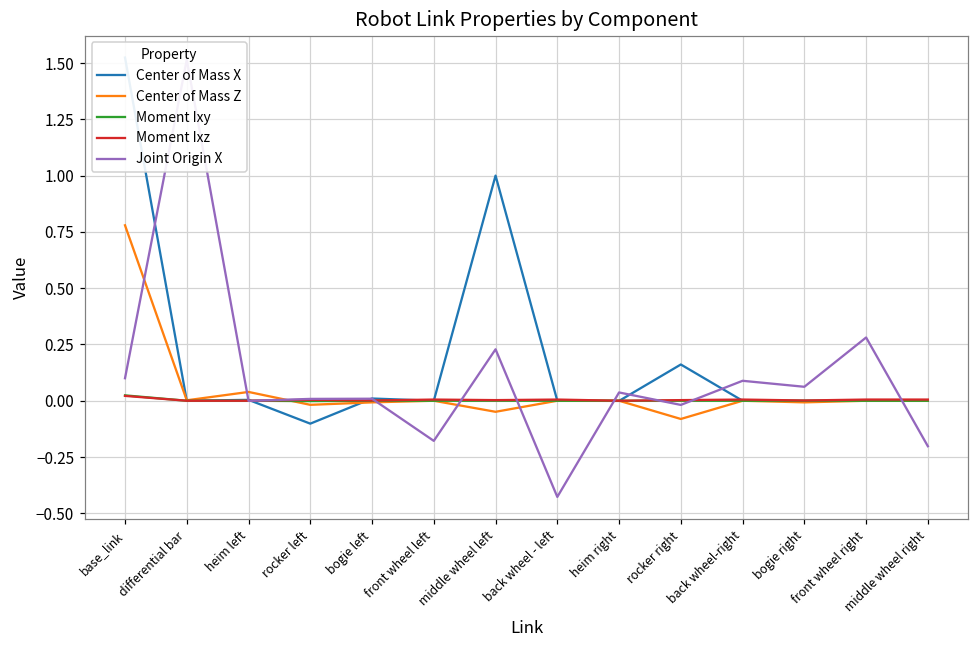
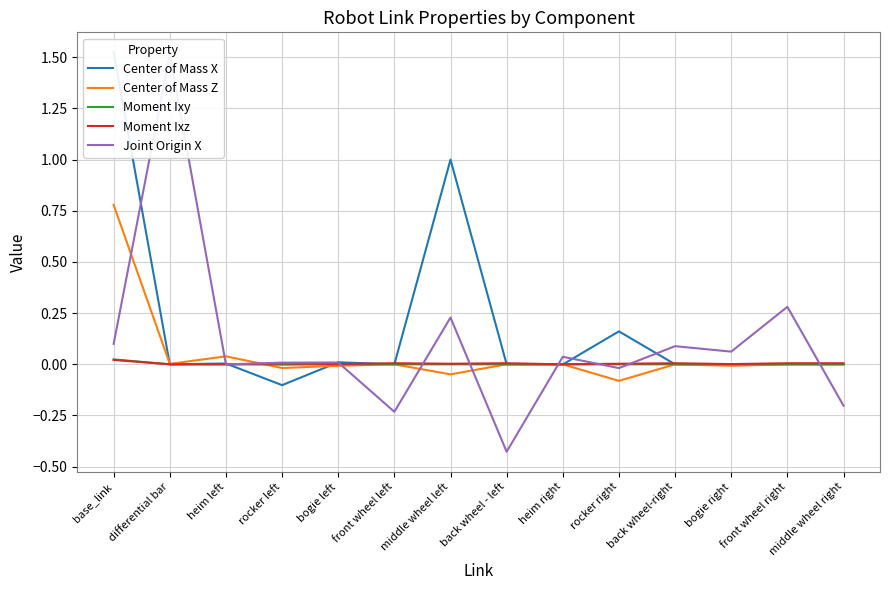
Joint Origin X, front wheel left: -0.18 -> -0.23
